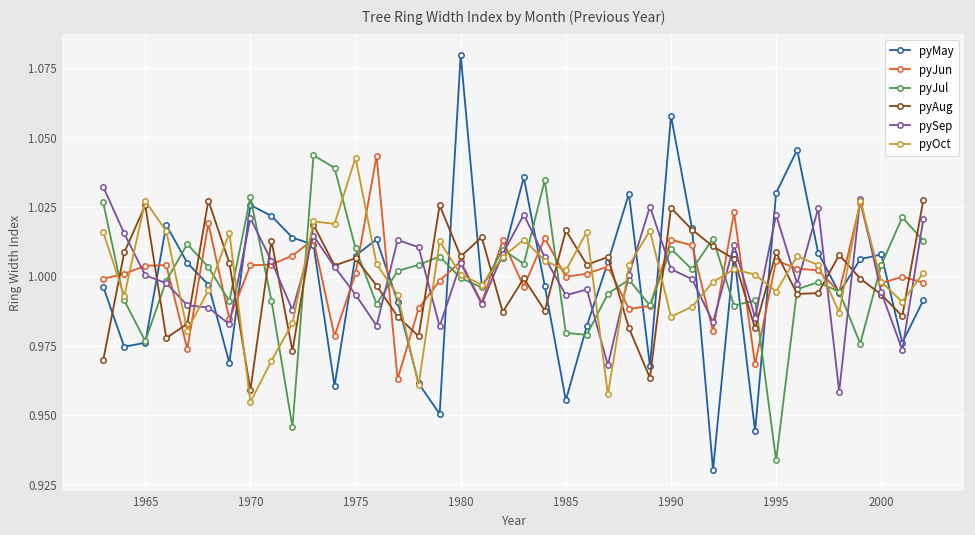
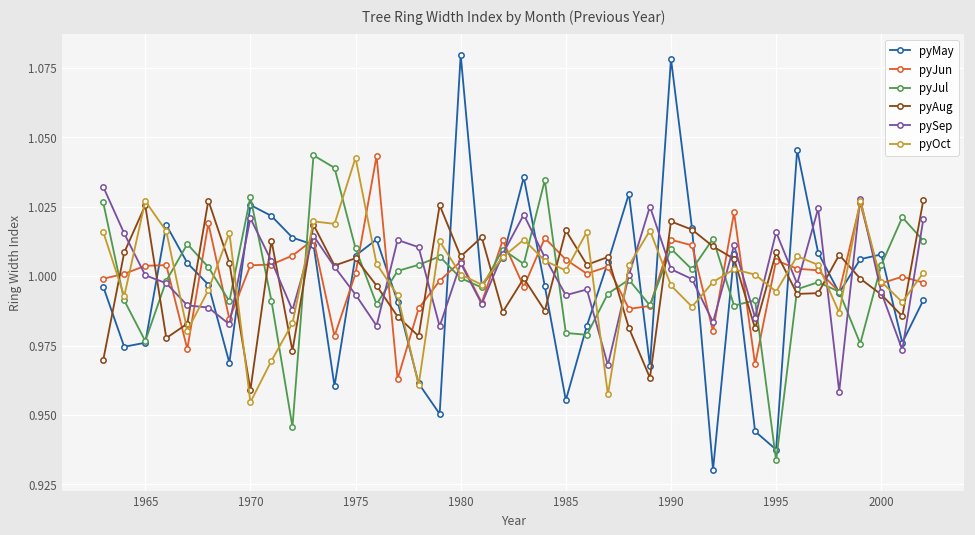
pyJun, 1985: 1.000 -> 1.006
pyMay, 1990: 1.058 -> 1.078
pyAug, 1990: 1.025 -> 1.020
pyOct, 1990: 0.985 -> 0.997
pyMay, 1995: 1.030 -> 0.938
pySep, 1995: 1.022 -> 1.016
